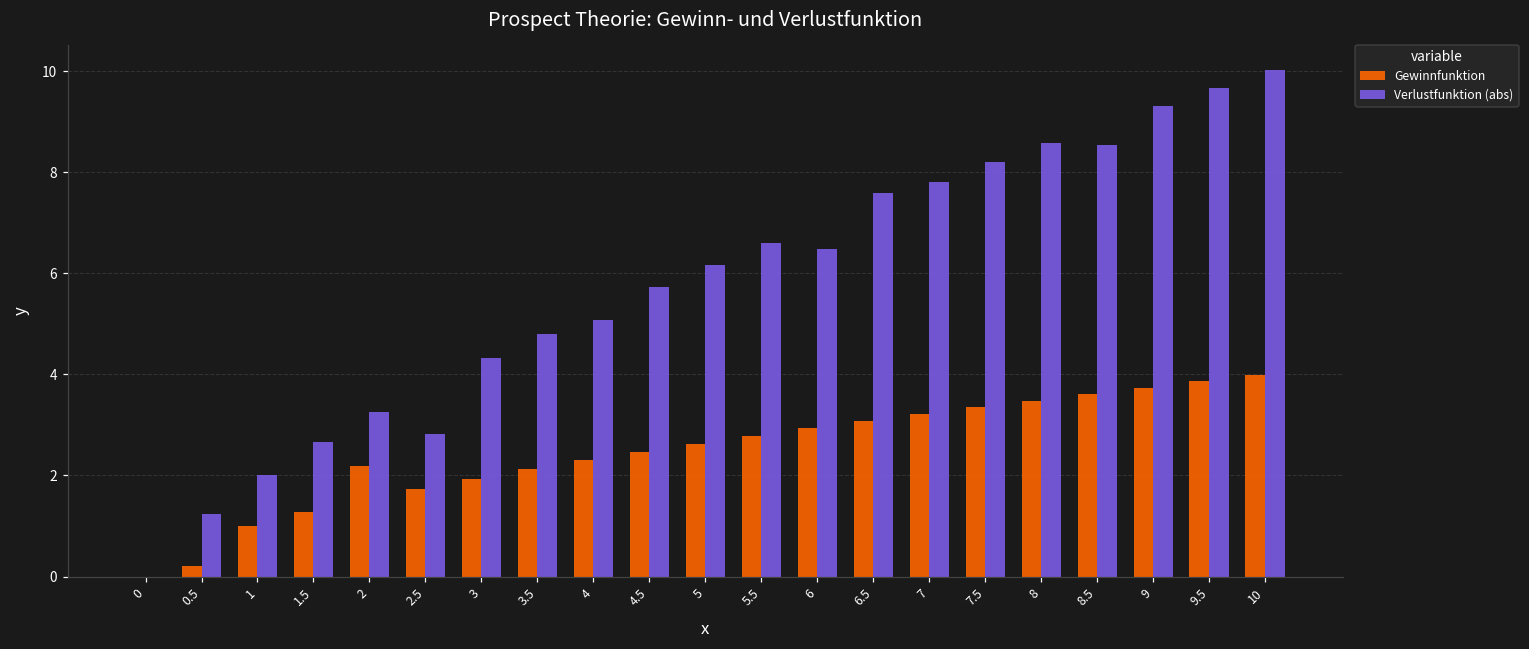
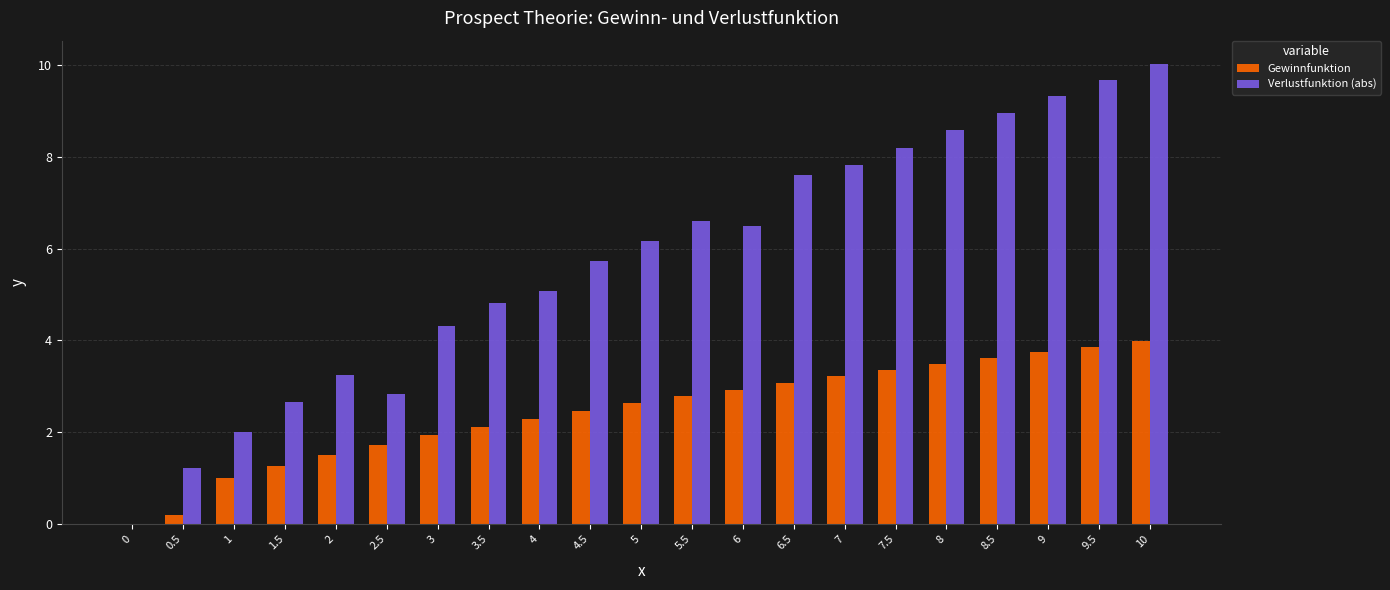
Gewinnfunktion, 2: 2.2 -> 1.5
Verlustfunktion (abs), 8.5: 8.5 -> 8.9
